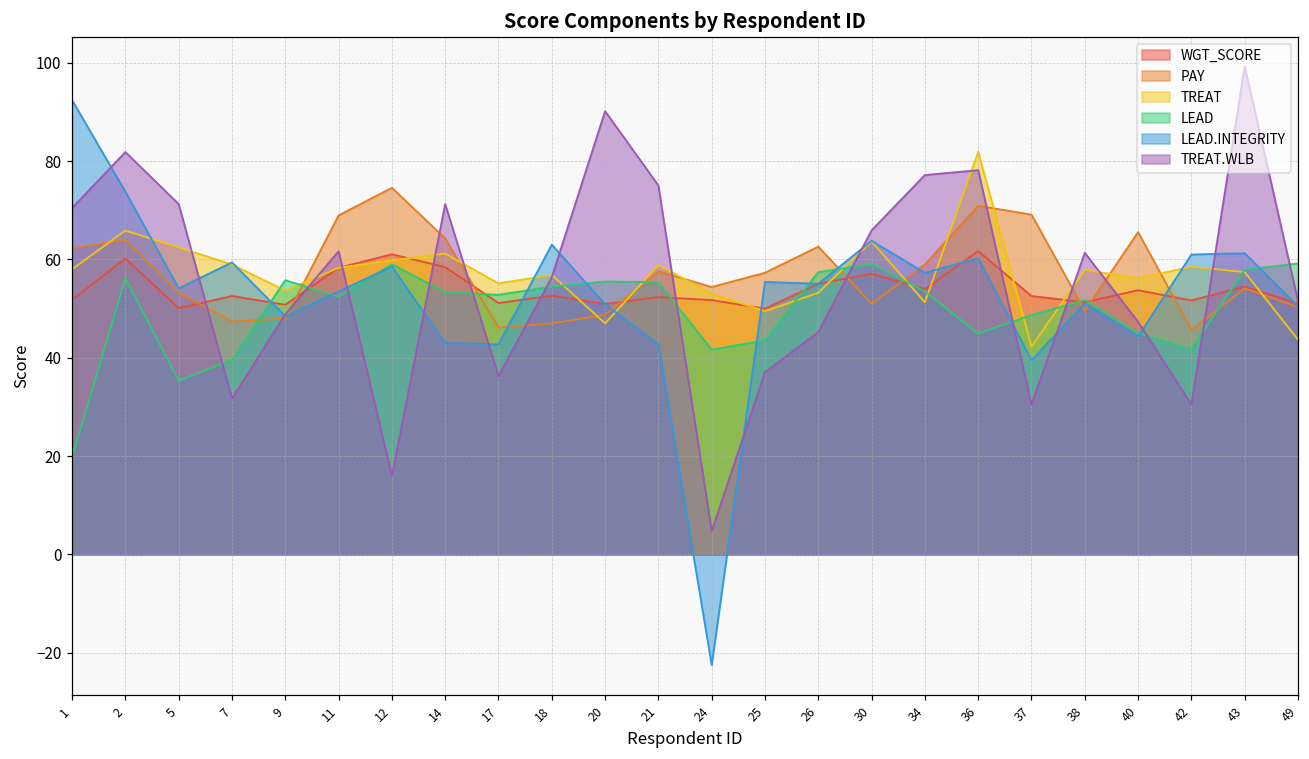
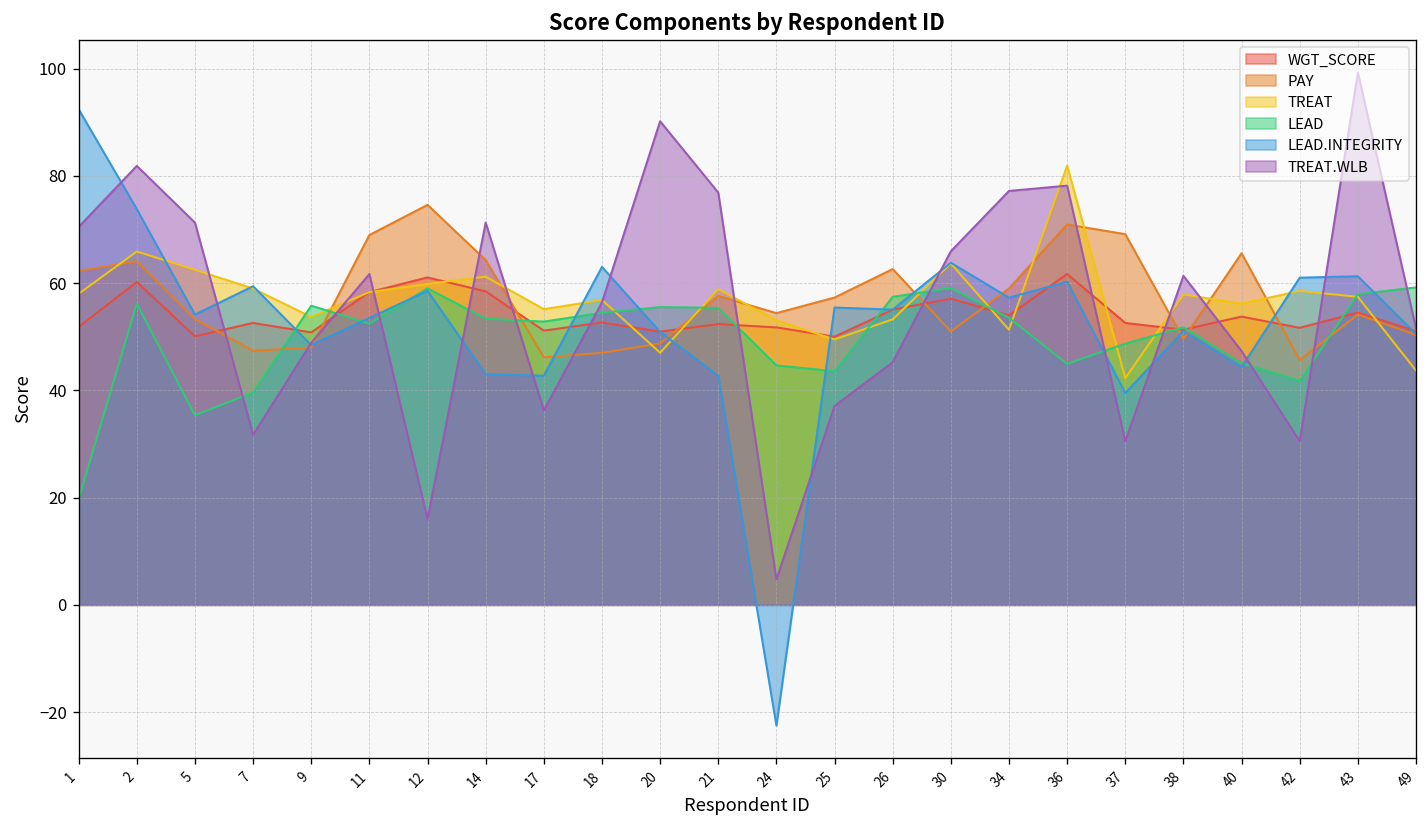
TREAT.WLB, 21: 75 -> 77
LEAD, 24: 42 -> 45
